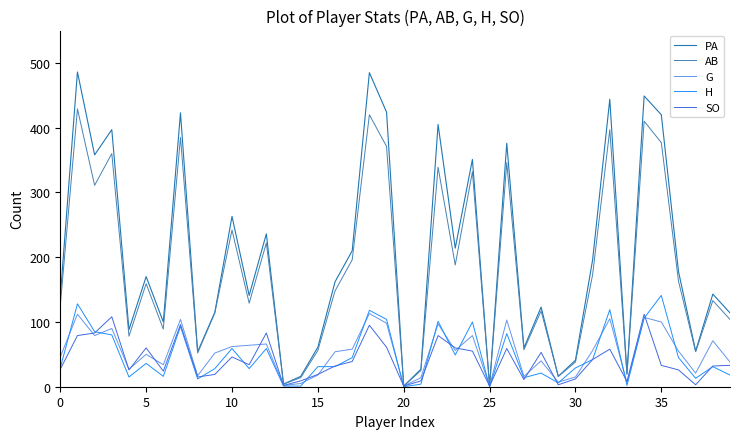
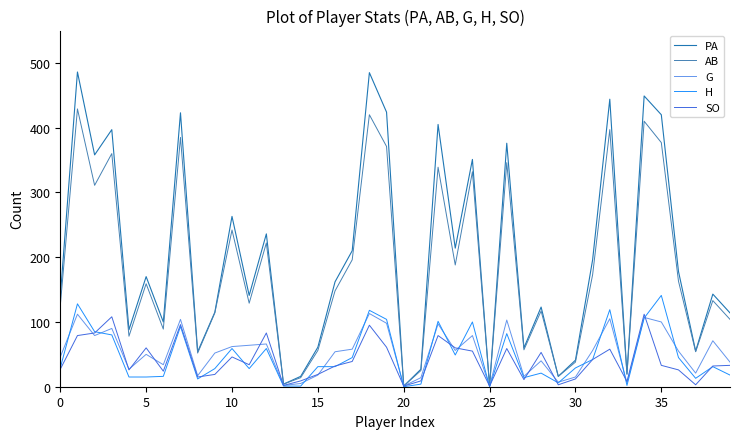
H, 5: 40 -> 20
